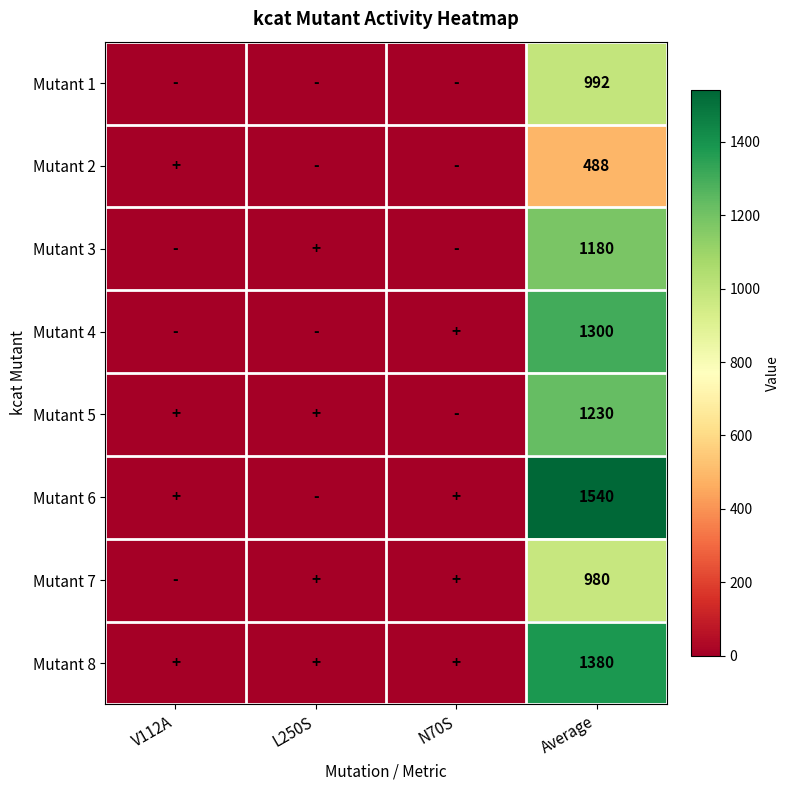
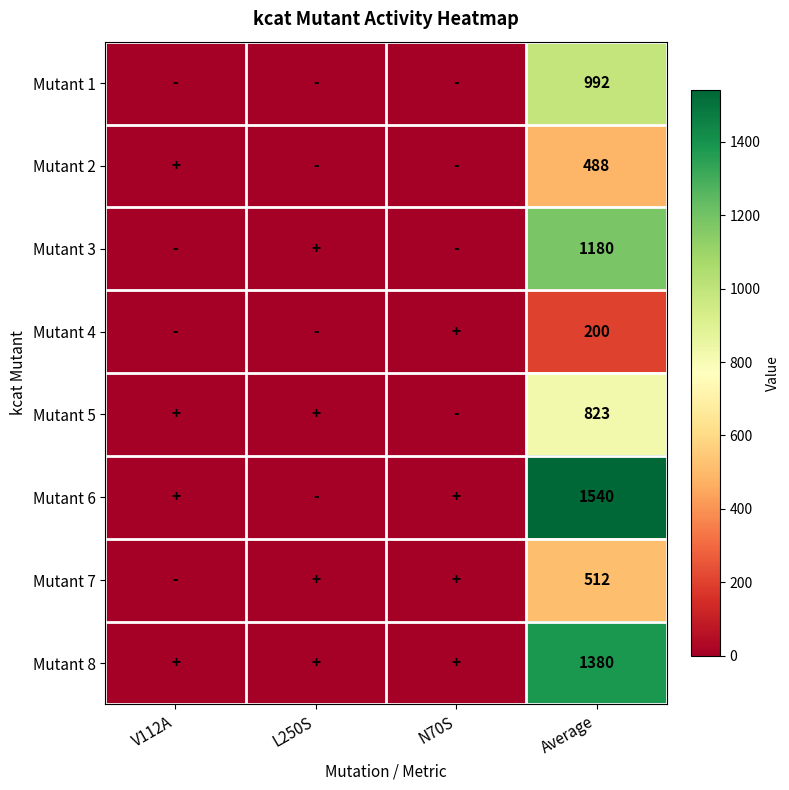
Mutant 4, Average: 1300 -> 200
Mutant 5, Average: 1230 -> 823
Mutant 7, Average: 980 -> 512
